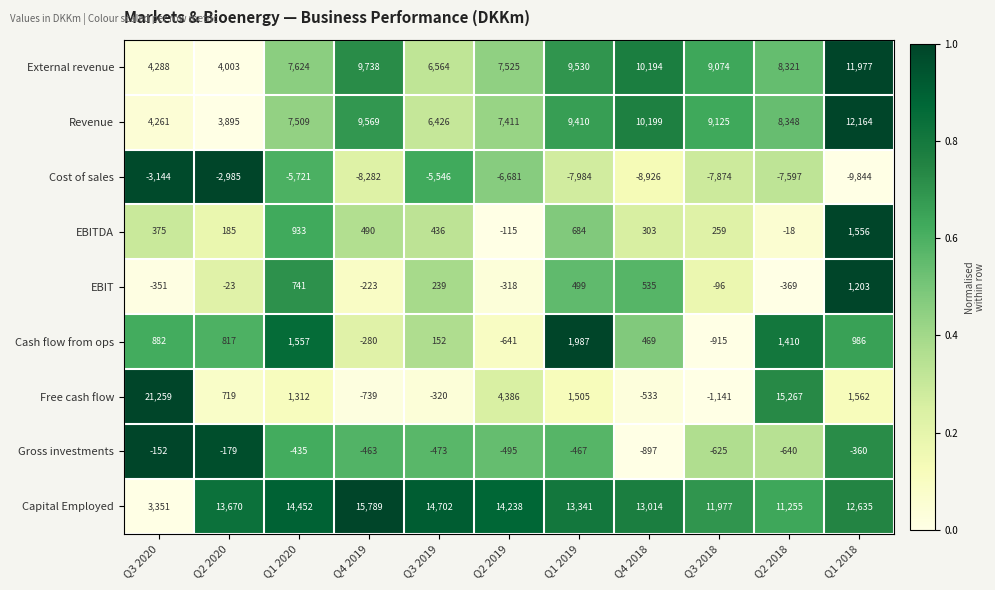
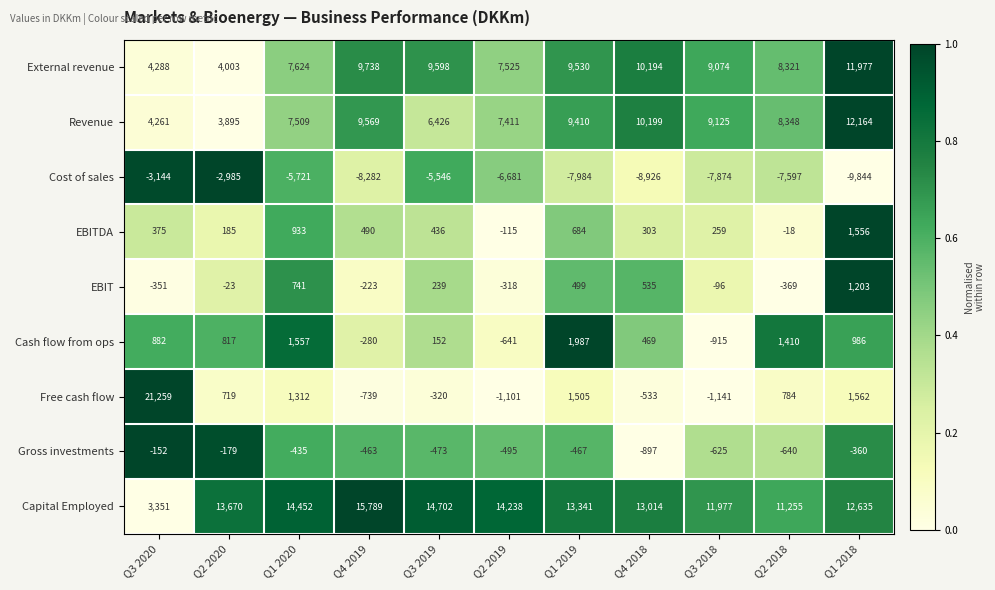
External revenue, Q3 2019: 6,564 -> 9,598
Free cash flow, Q2 2019: 4,386 -> -1,101
Free cash flow, Q2 2018: 15,267 -> 784
